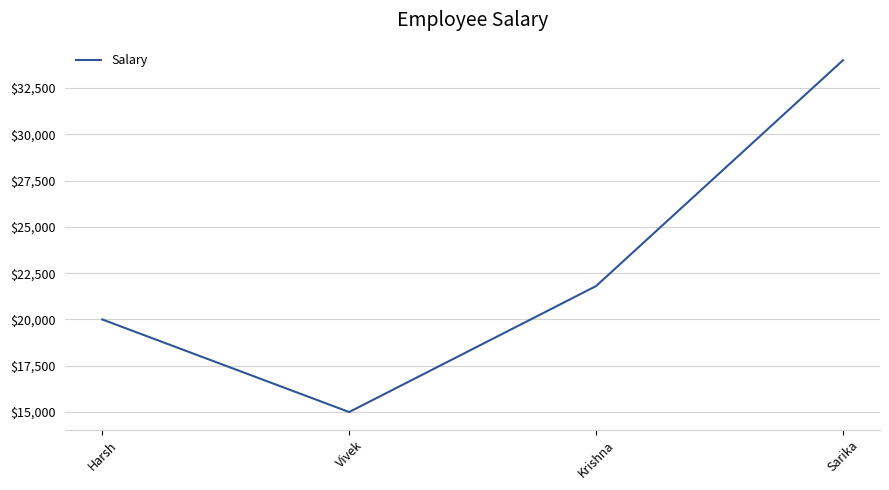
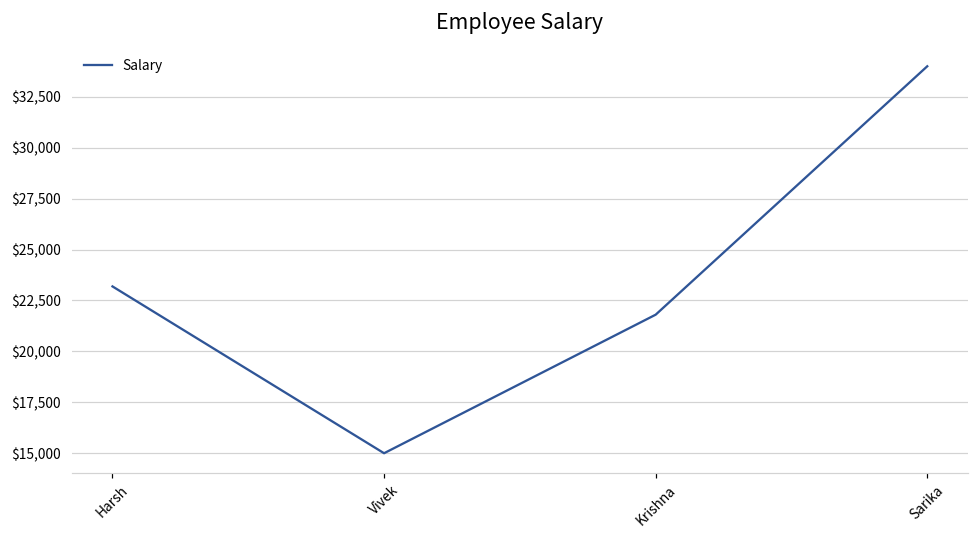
Harsh: $20,000 -> $23,200
